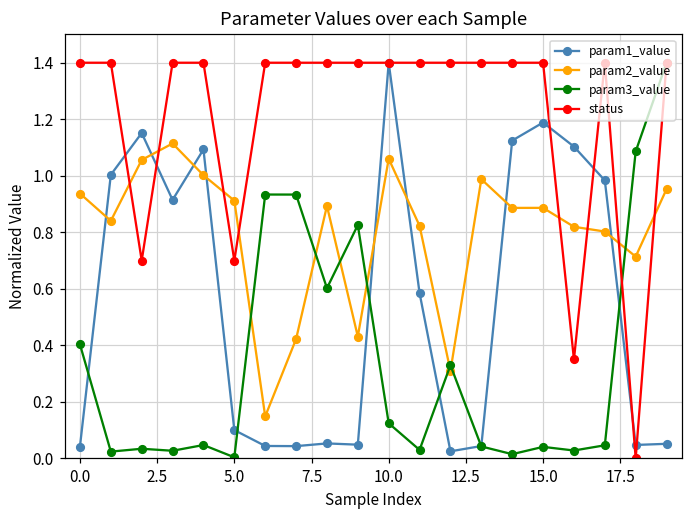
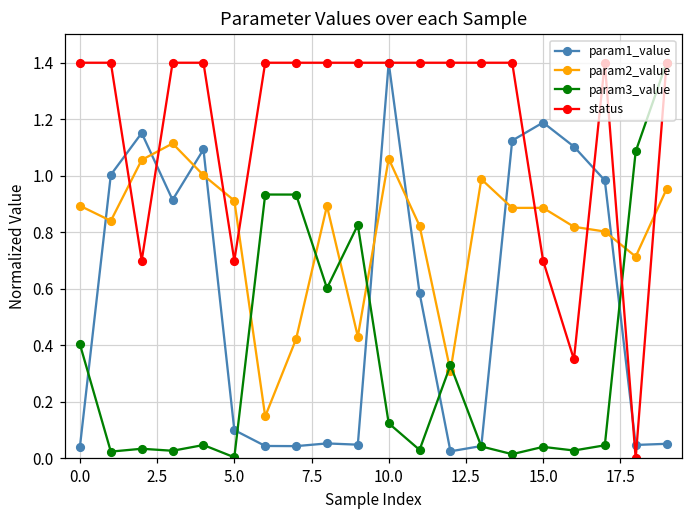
param2_value, 0.0: 0.94 -> 0.89
status, 15.0: 1.40 -> 0.70
